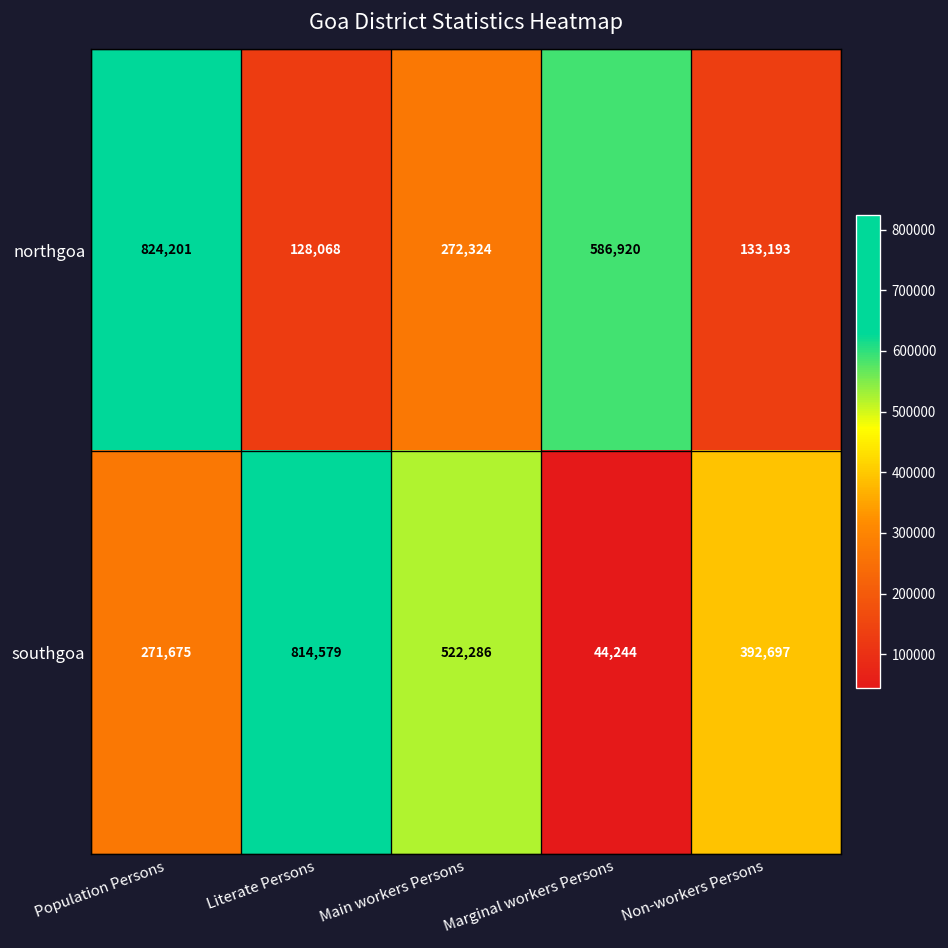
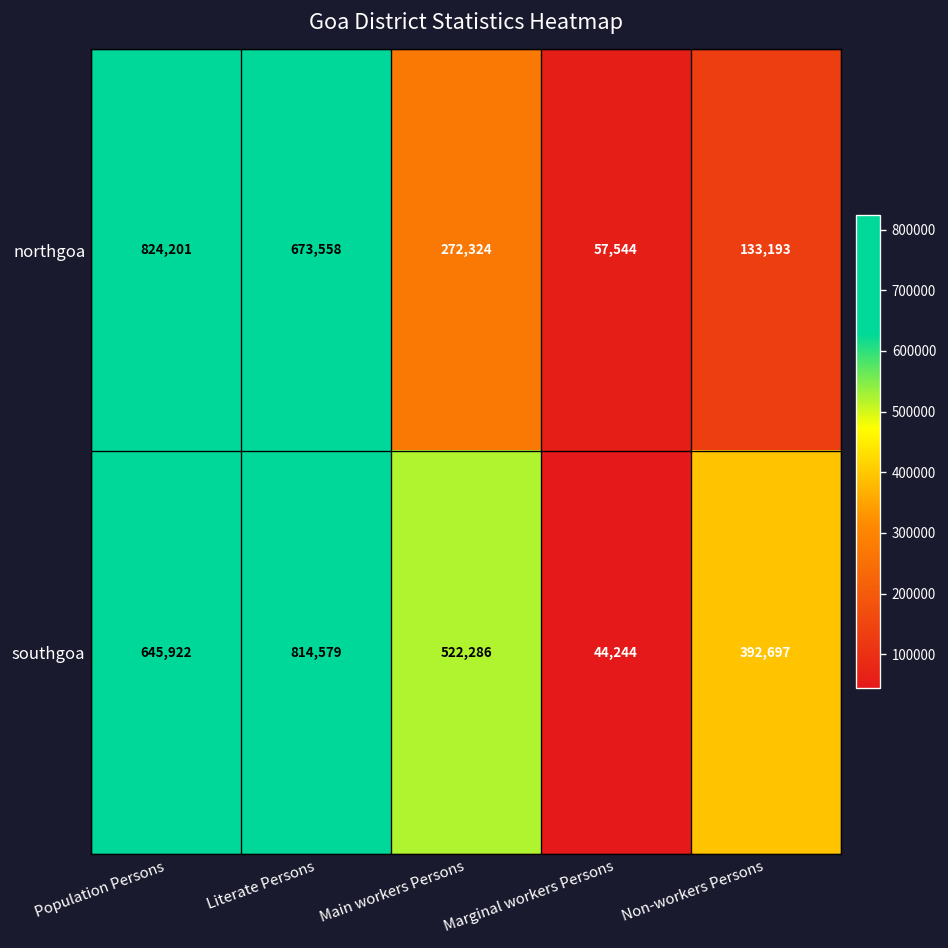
northgoa, Literate Persons: 128,068 -> 673,558
northgoa, Marginal workers Persons: 586,920 -> 57,544
southgoa, Population Persons: 271,675 -> 645,922
